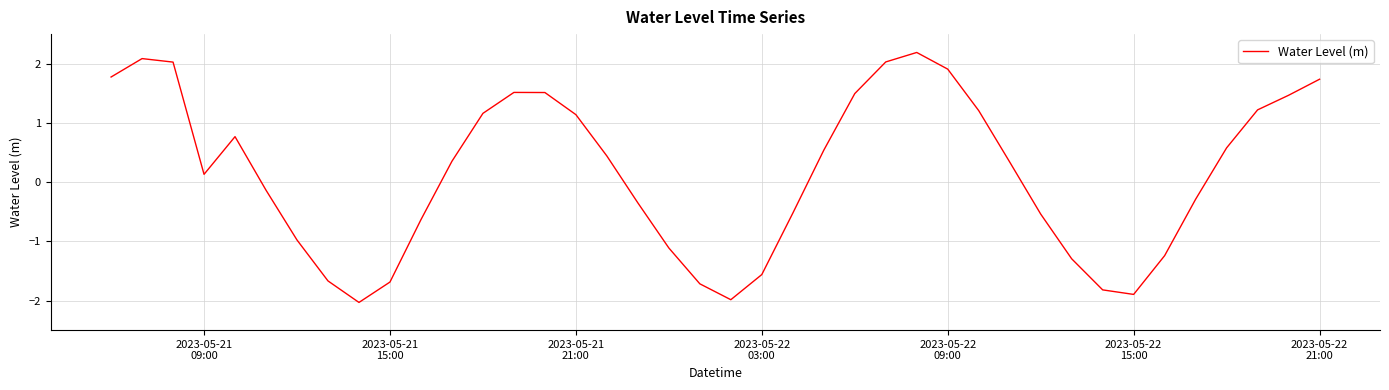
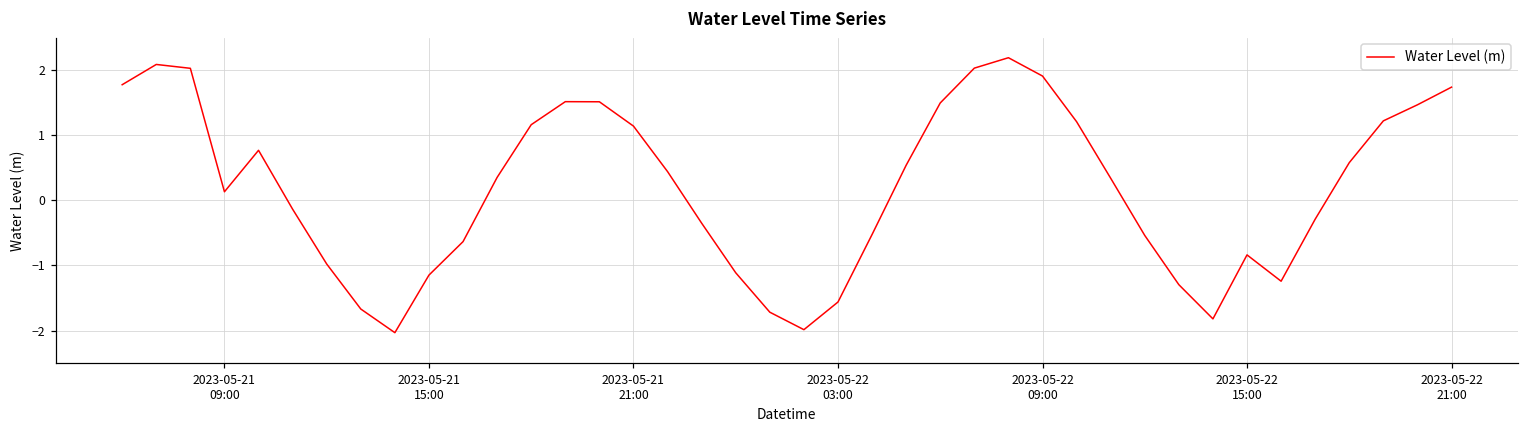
2023-05-21 15:00: -1.7 -> -1.1
2023-05-22 15:00: -1.9 -> -0.8
